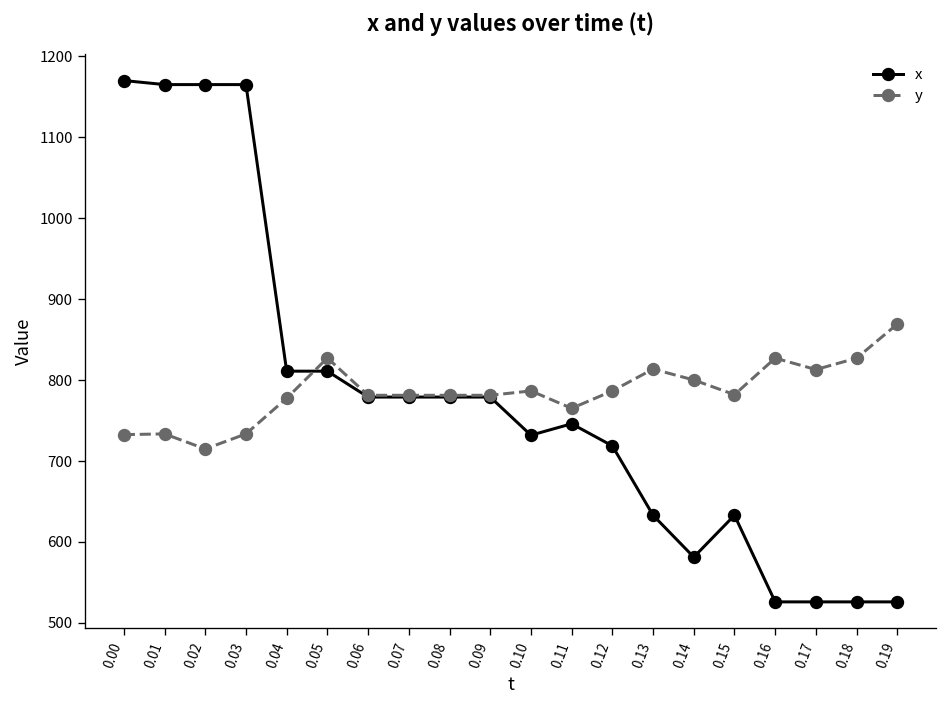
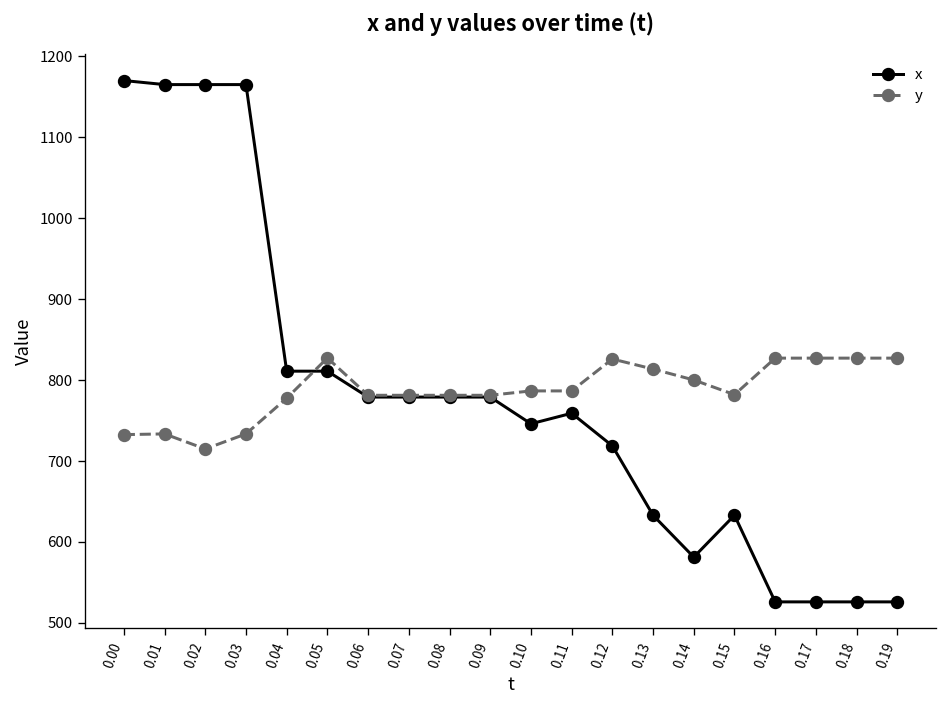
x, 0.10: 730 -> 750
x, 0.11: 750 -> 760
y, 0.11: 770 -> 790
y, 0.12: 790 -> 830
y, 0.17: 810 -> 830
y, 0.19: 870 -> 830
